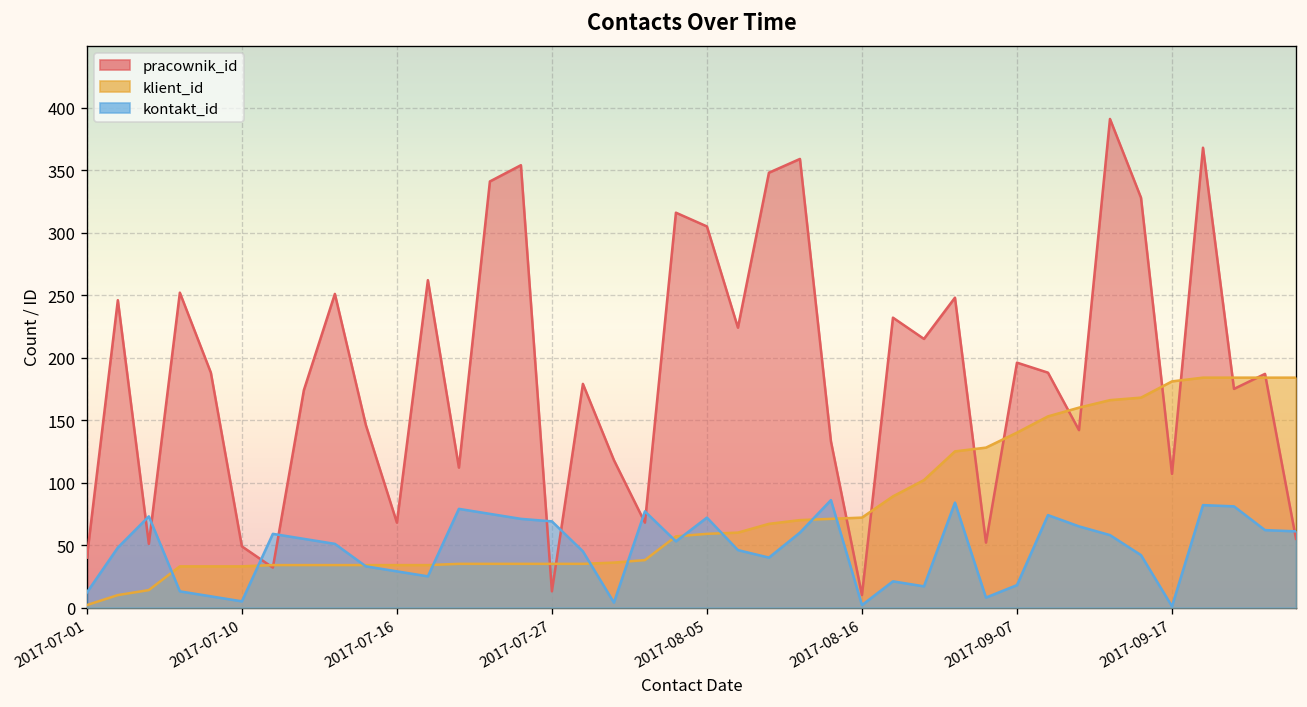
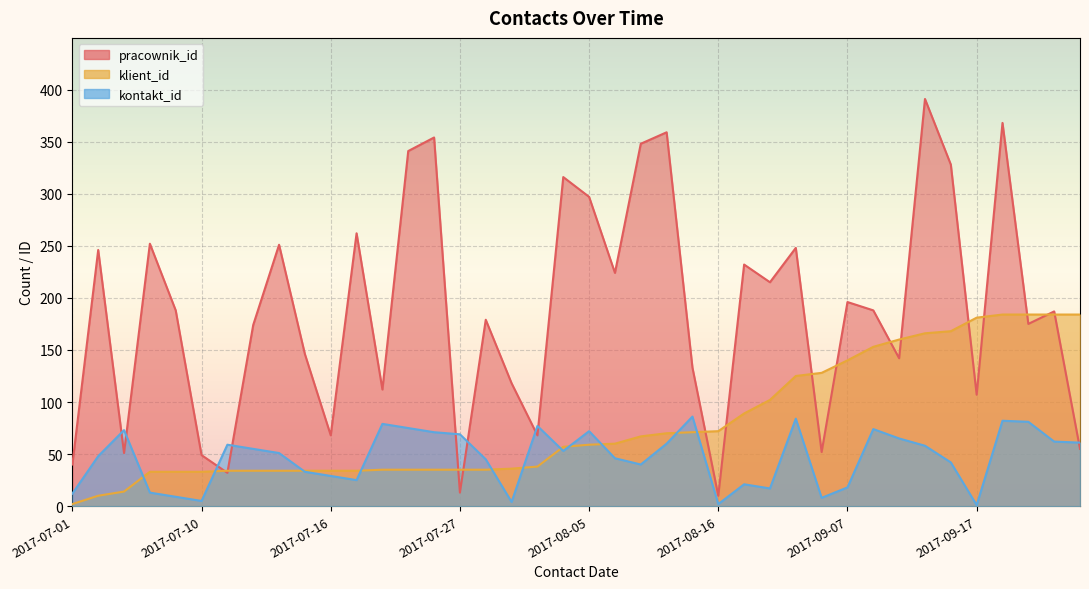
pracownik_id, 2017-08-05: 305 -> 297
